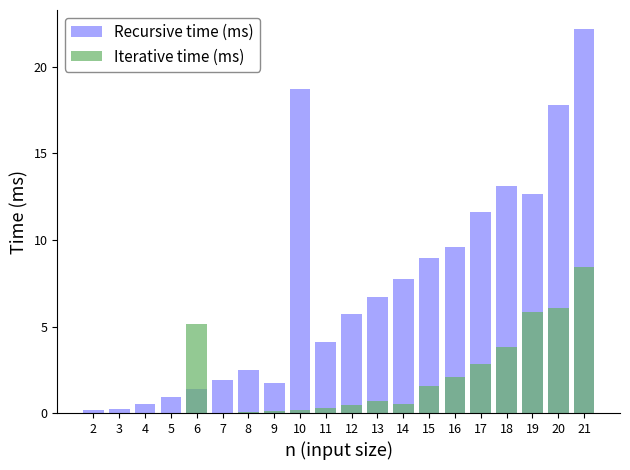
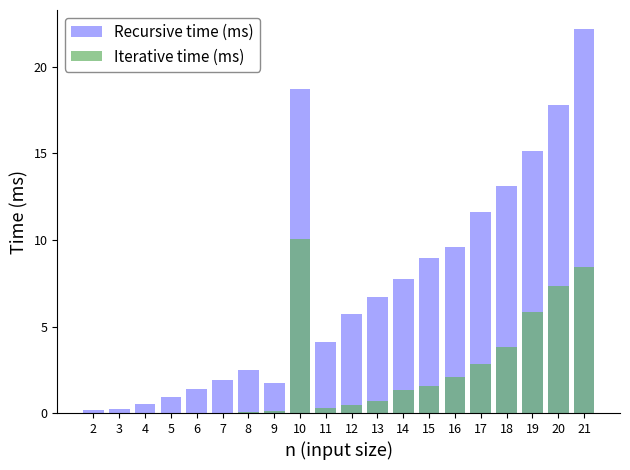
Iterative time (ms), 6: 5.2 -> 0.0
Iterative time (ms), 10: 0.2 -> 10.0
Iterative time (ms), 14: 0.5 -> 1.4
Recursive time (ms), 19: 12.7 -> 15.1
Iterative time (ms), 20: 6.1 -> 7.3
